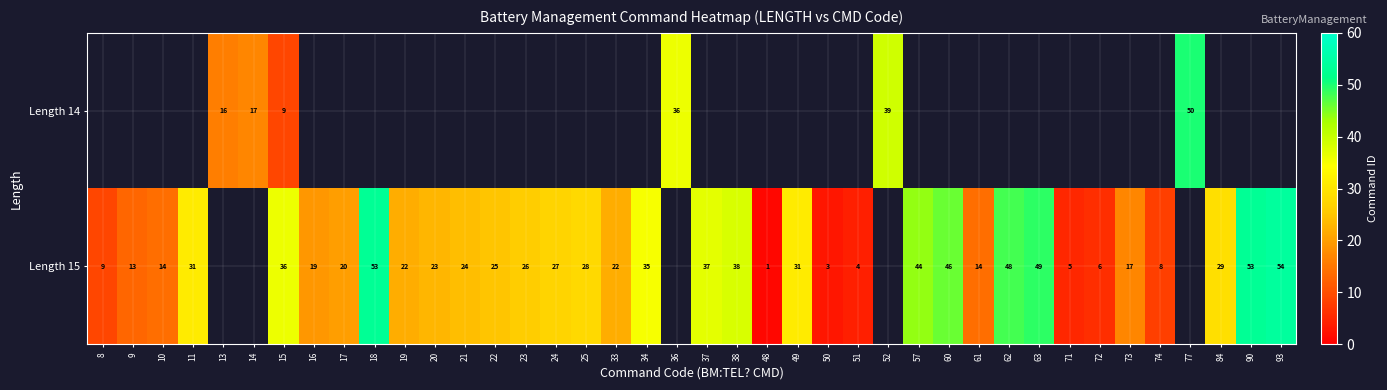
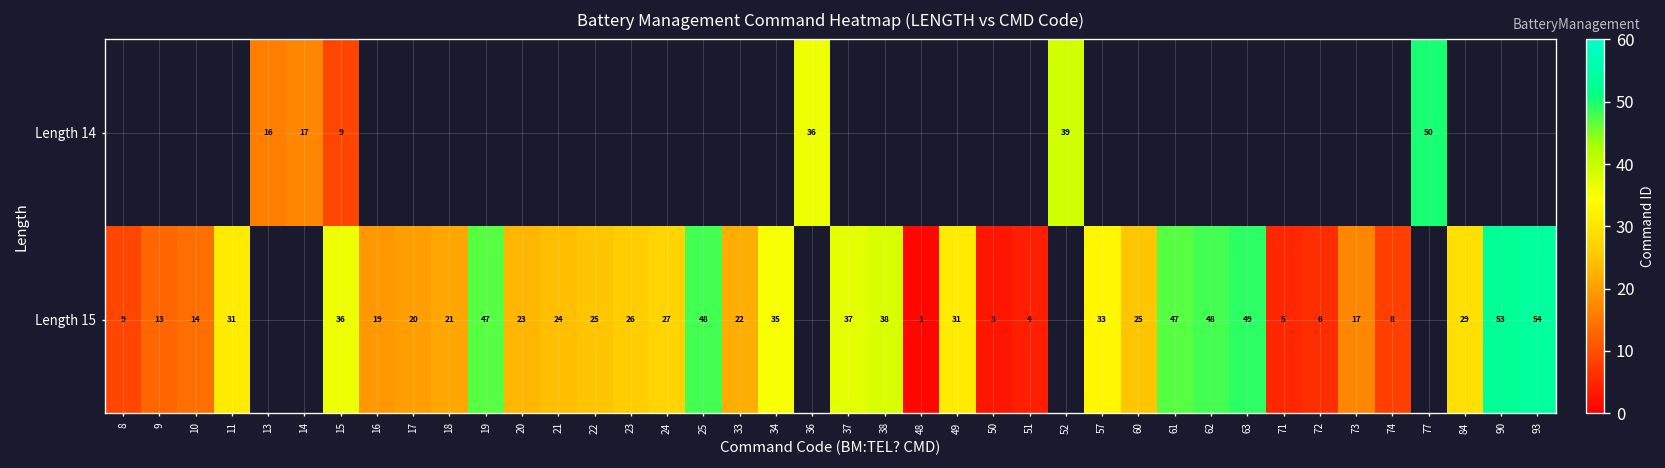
Length 15, 18: 53 -> 21
Length 15, 19: 22 -> 47
Length 15, 25: 28 -> 48
Length 15, 57: 44 -> 33
Length 15, 60: 46 -> 25
Length 15, 61: 14 -> 47
